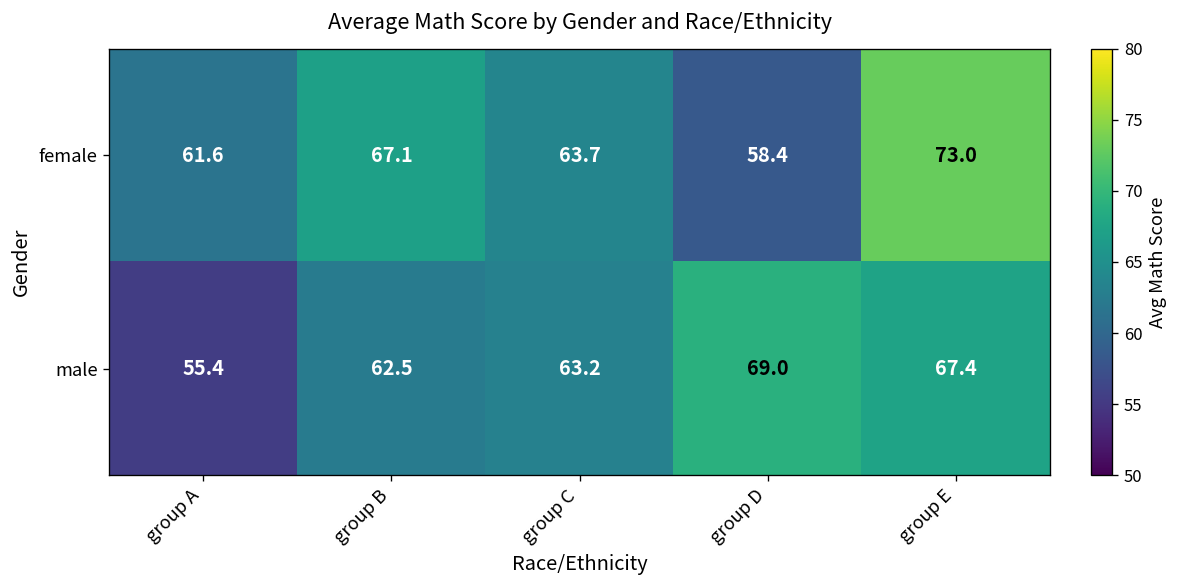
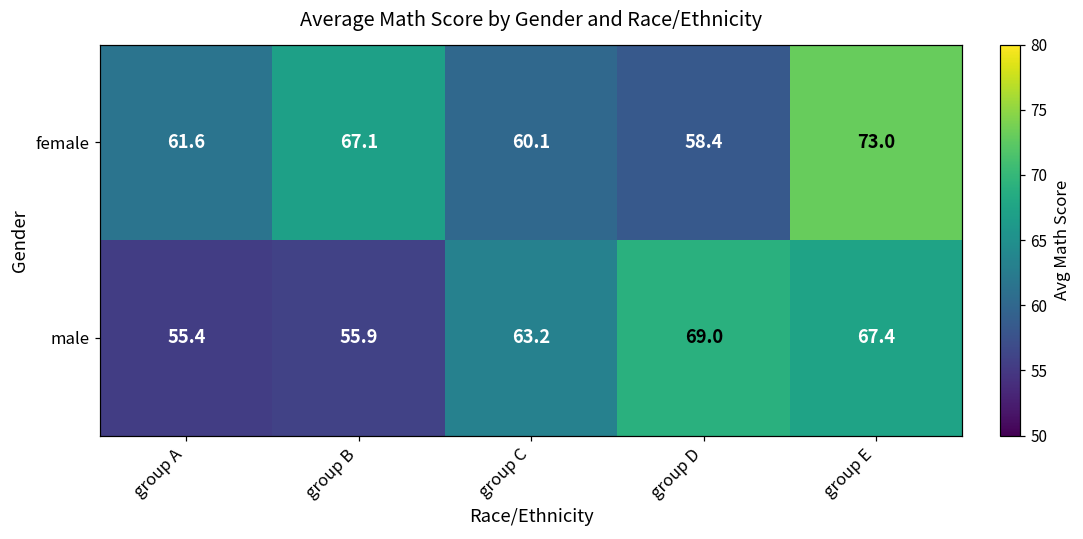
female, group C: 63.7 -> 60.1
male, group B: 62.5 -> 55.9
